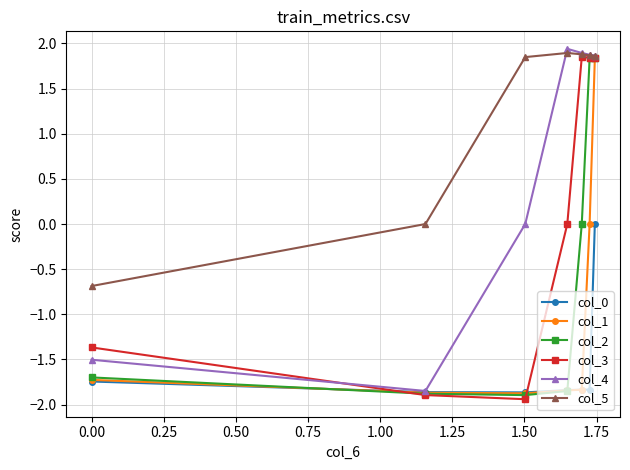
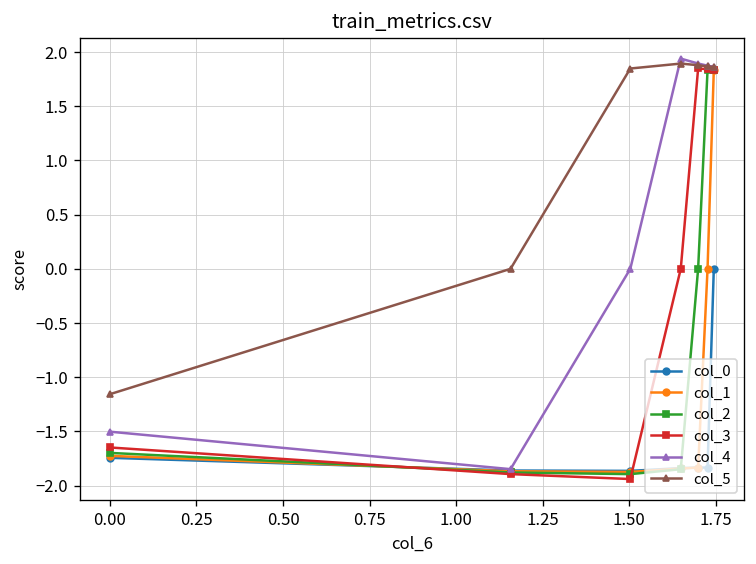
col_3, 0.00: -1.4 -> -1.6
col_5, 0.00: -0.7 -> -1.2
